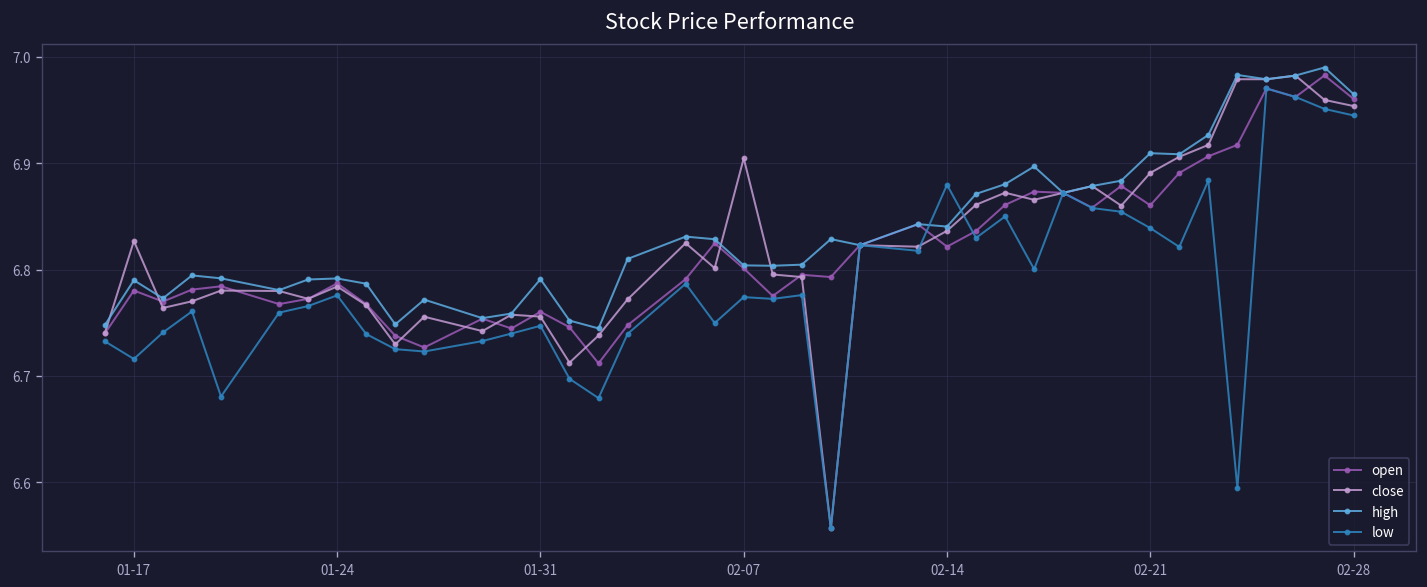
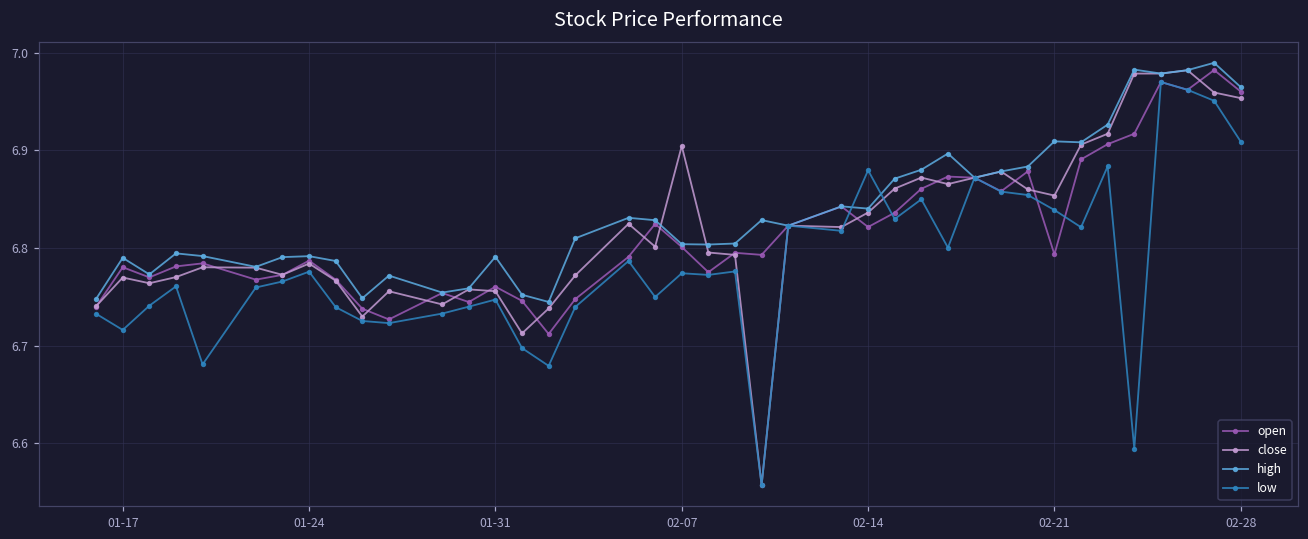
close, 01-17: 6.83 -> 6.77
open, 02-21: 6.86 -> 6.79
close, 02-21: 6.89 -> 6.85
low, 02-28: 6.94 -> 6.91
